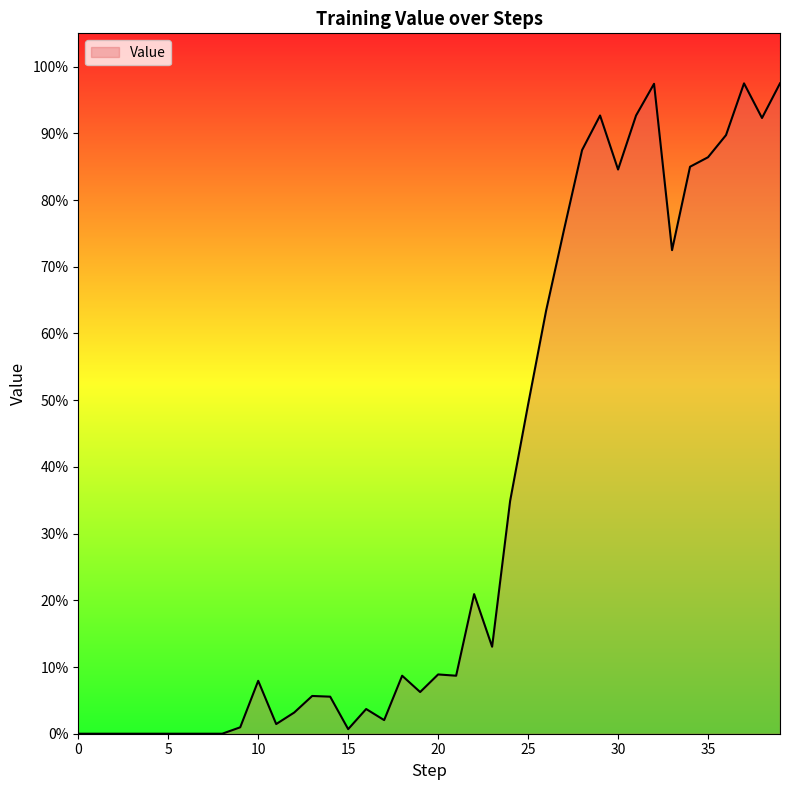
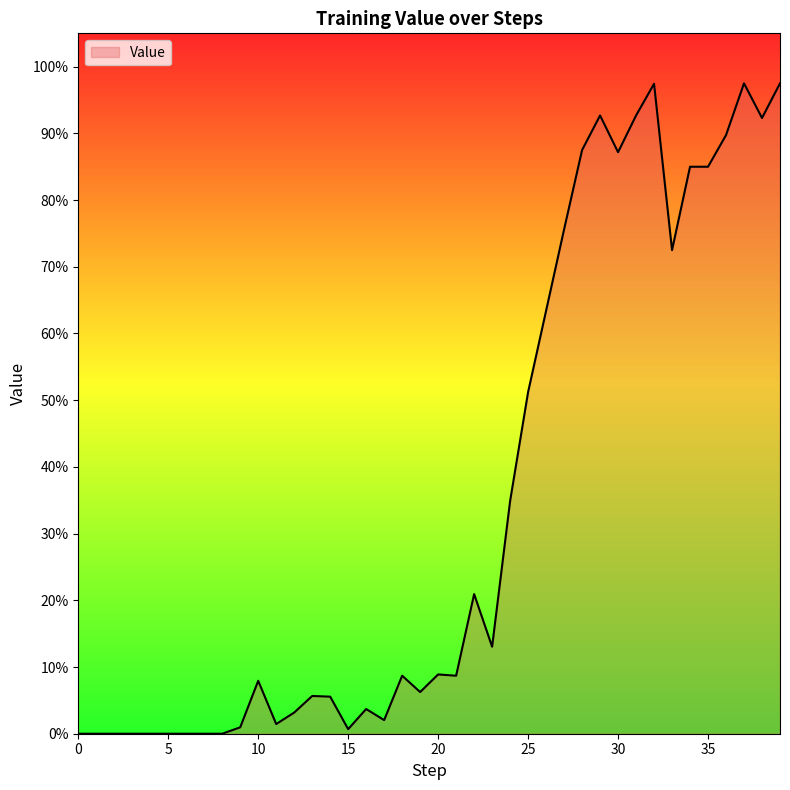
25: 49% -> 51%
30: 85% -> 87%
35: 86% -> 85%
